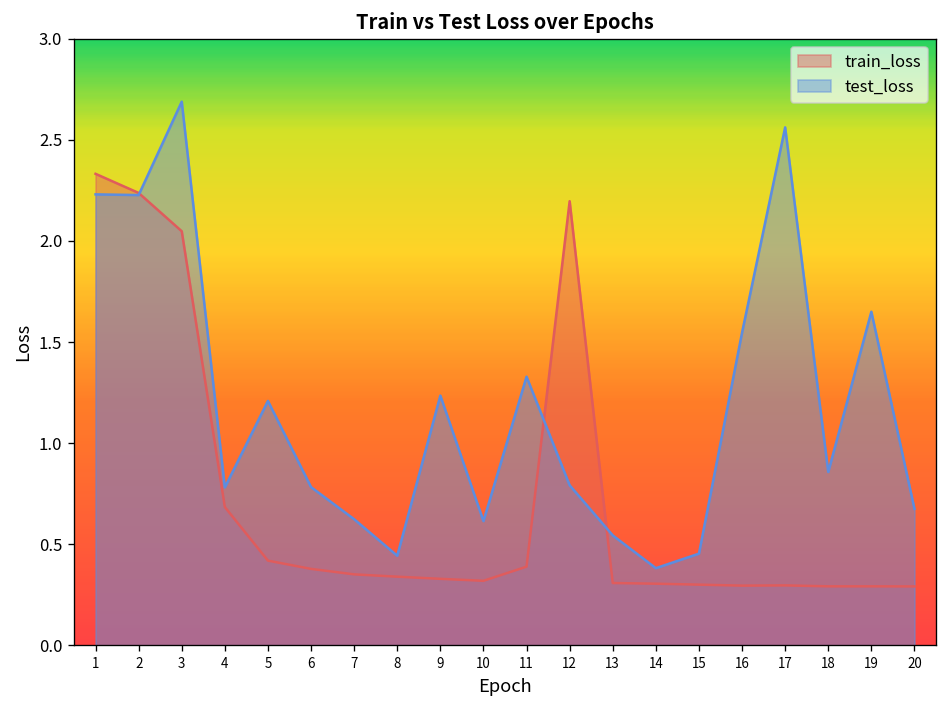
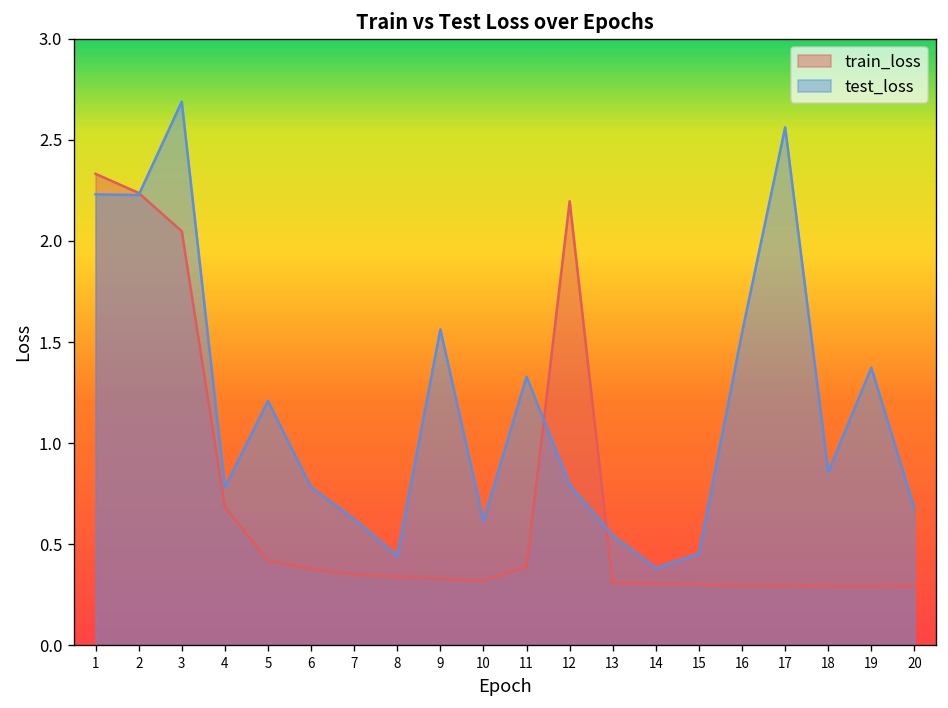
test_loss, 9: 1.24 -> 1.56
test_loss, 19: 1.65 -> 1.37
